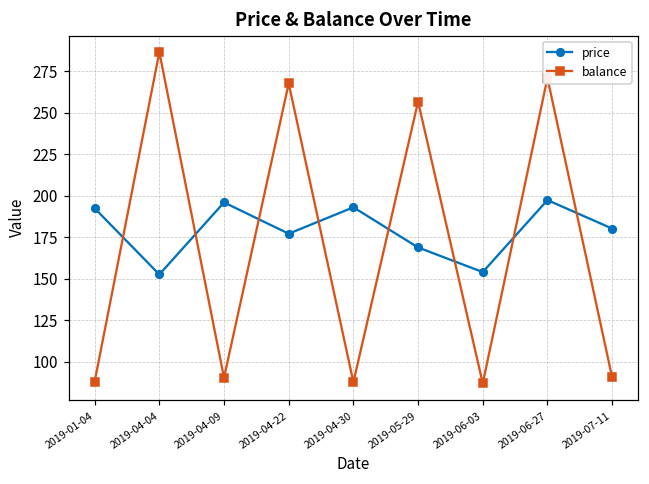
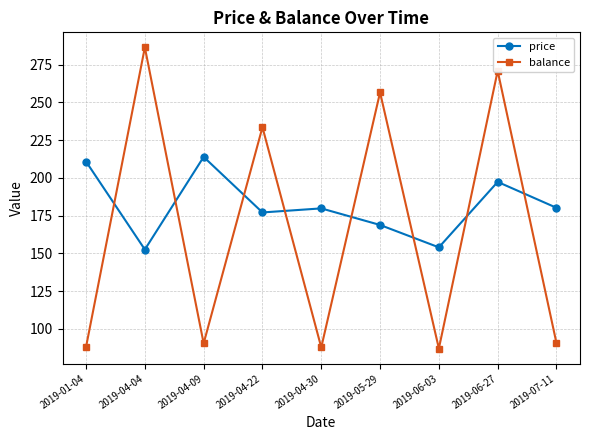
price, 2019-01-04: 192 -> 211
price, 2019-04-09: 196 -> 214
balance, 2019-04-22: 268 -> 234
price, 2019-04-30: 193 -> 180
